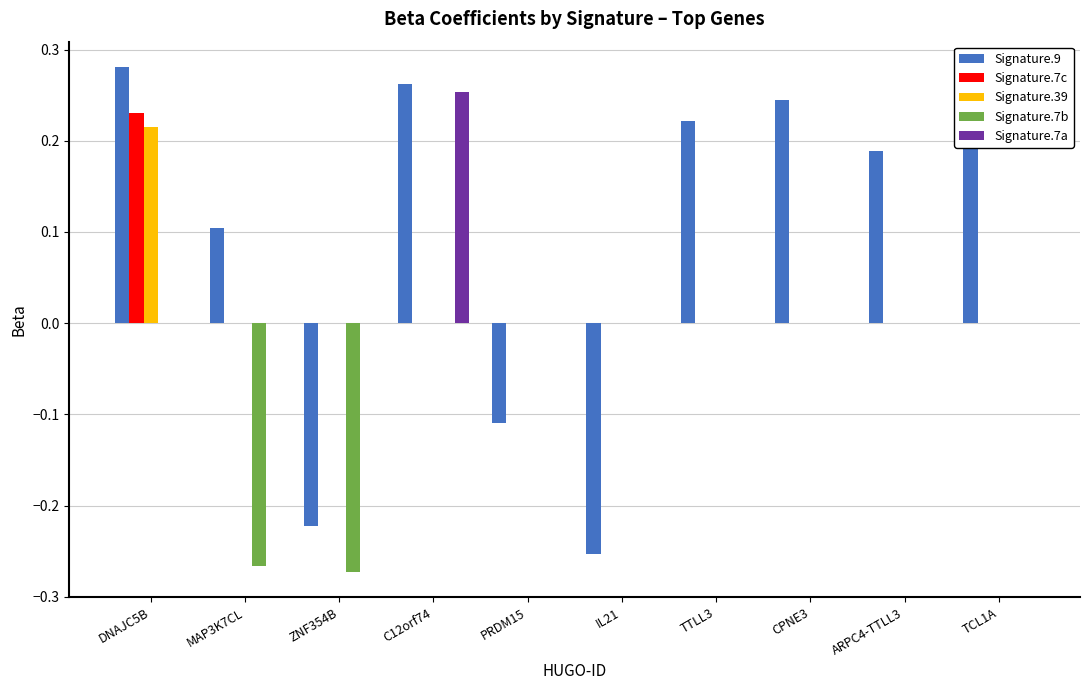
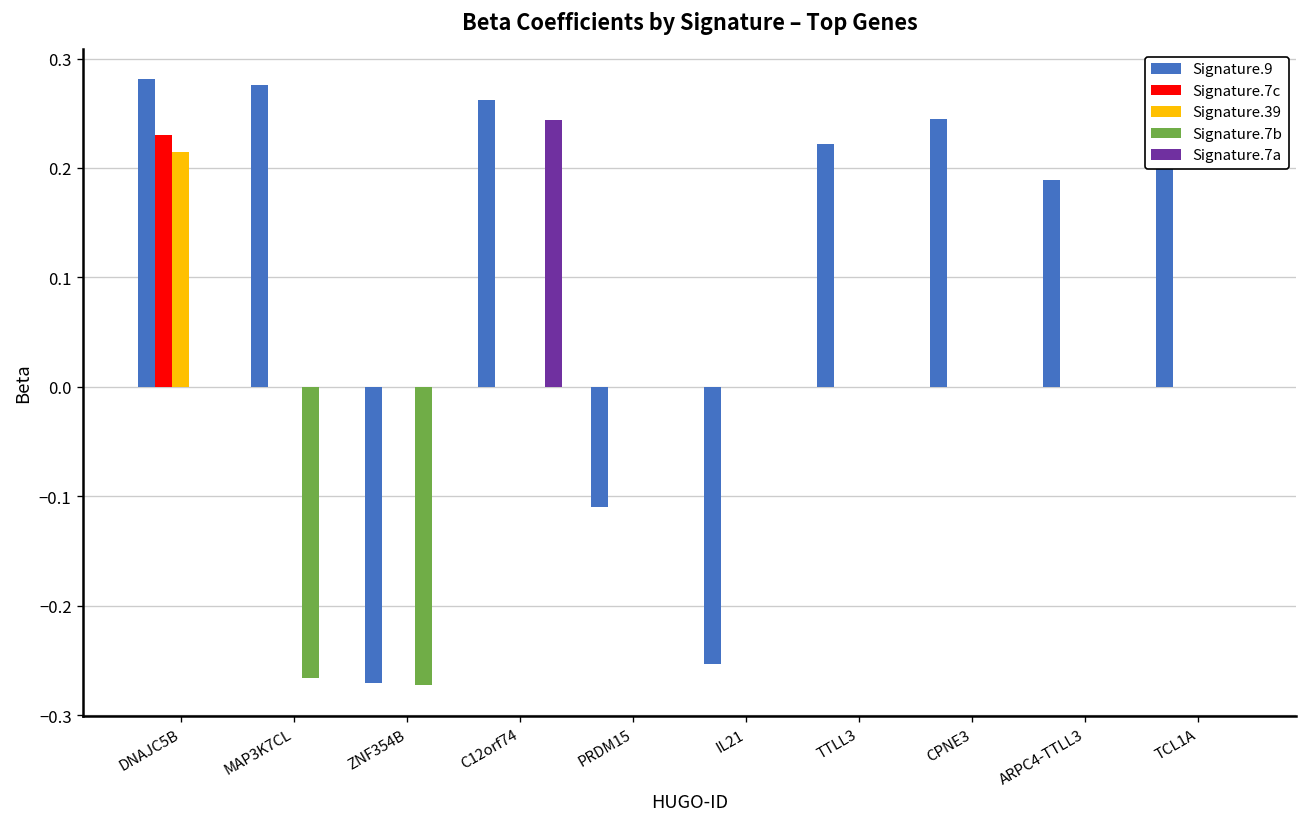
Signature.9, MAP3K7CL: 0.10 -> 0.28
Signature.9, ZNF354B: -0.22 -> -0.27
Signature.7a, C12orf74: 0.25 -> 0.24
